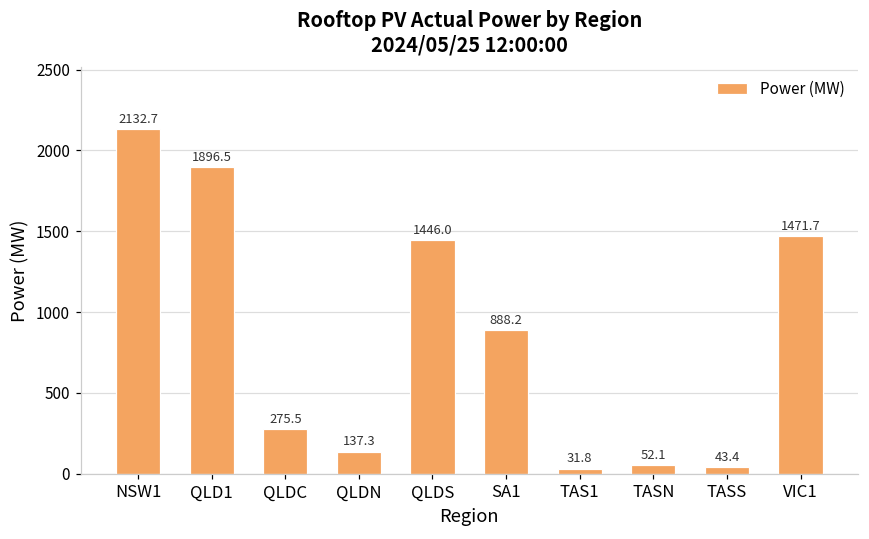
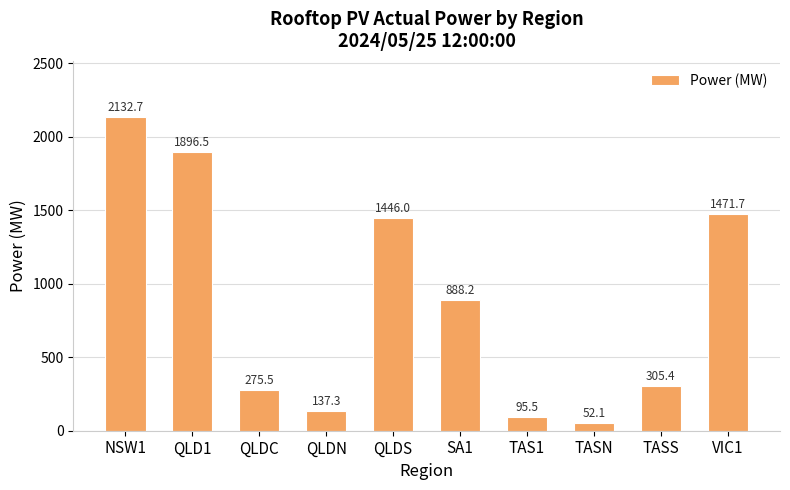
TAS1: 31.8 -> 95.5
TASS: 43.4 -> 305.4
